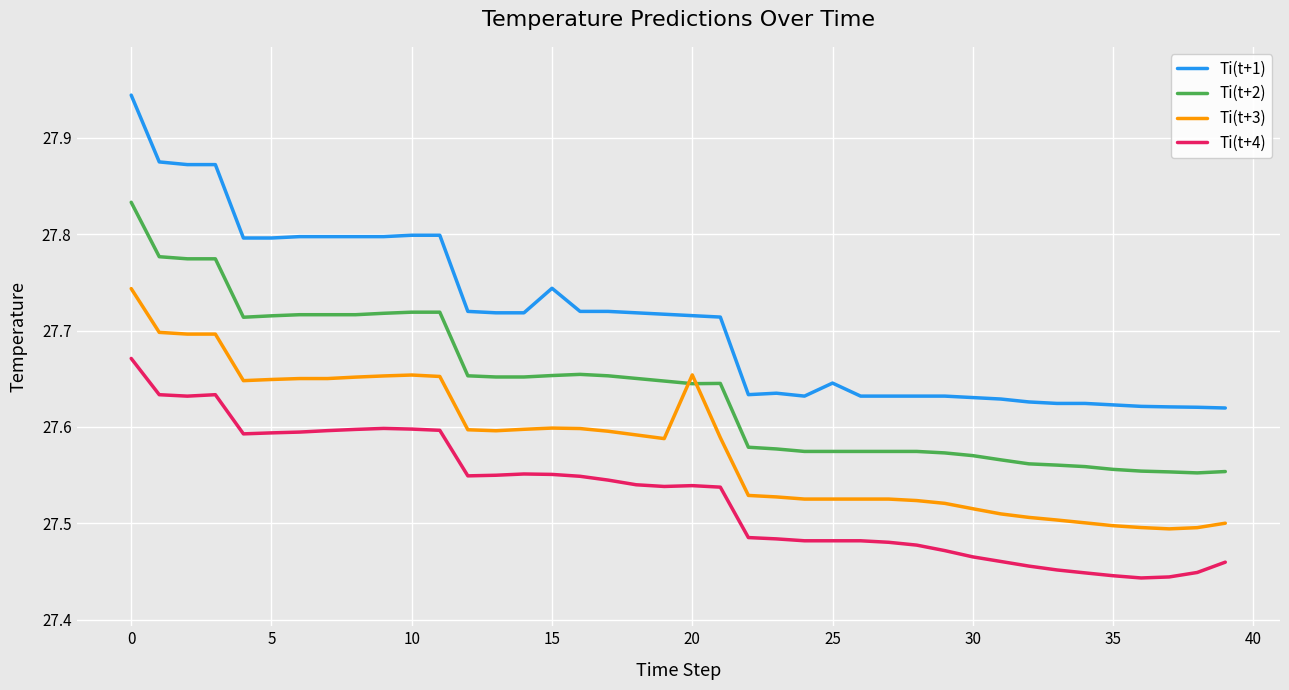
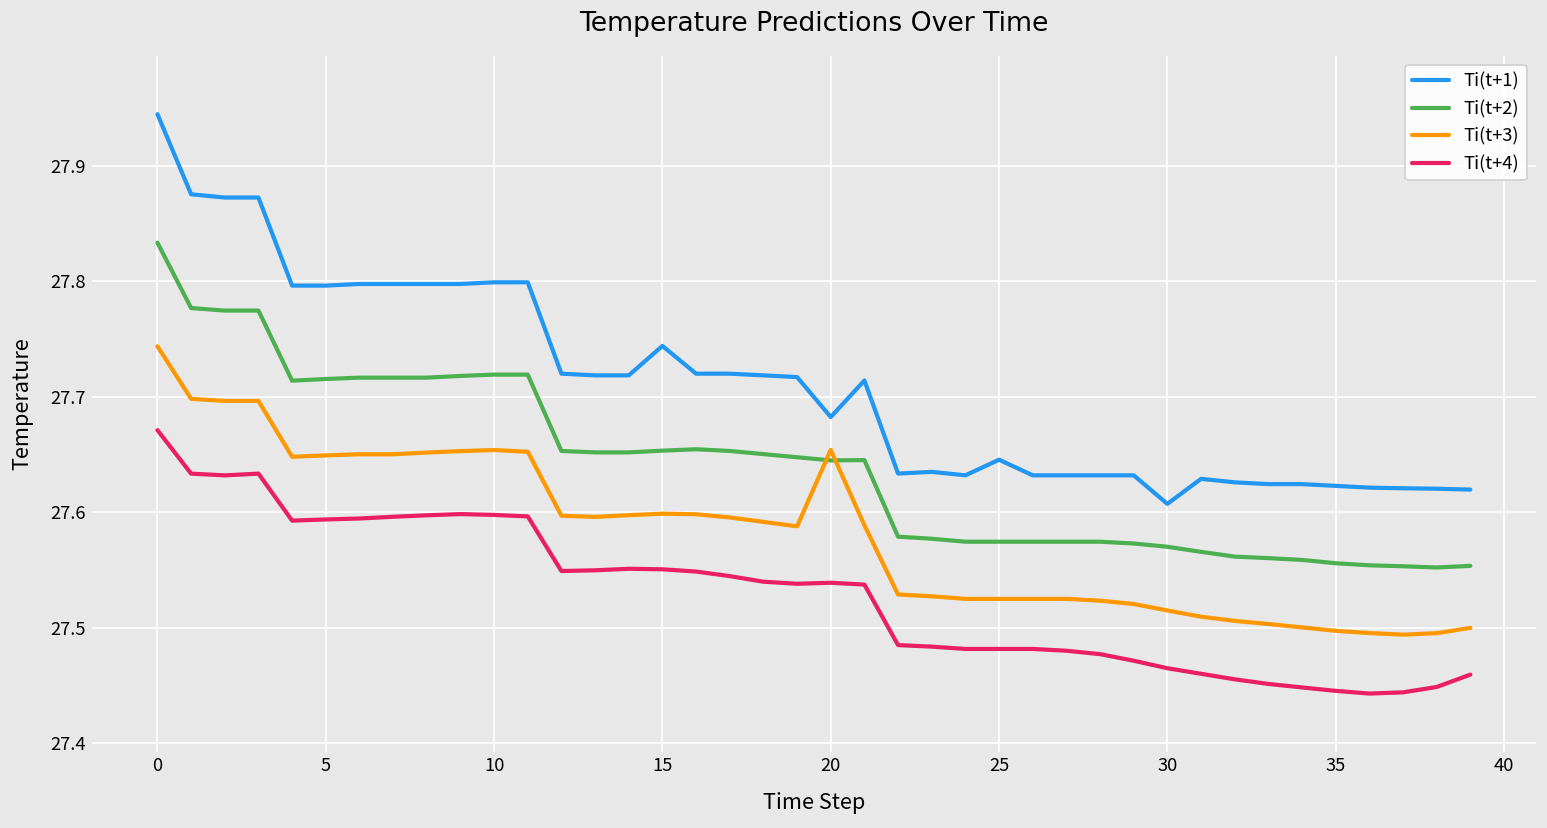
Ti(t+1), 20: 27.72 -> 27.68
Ti(t+1), 30: 27.63 -> 27.61
